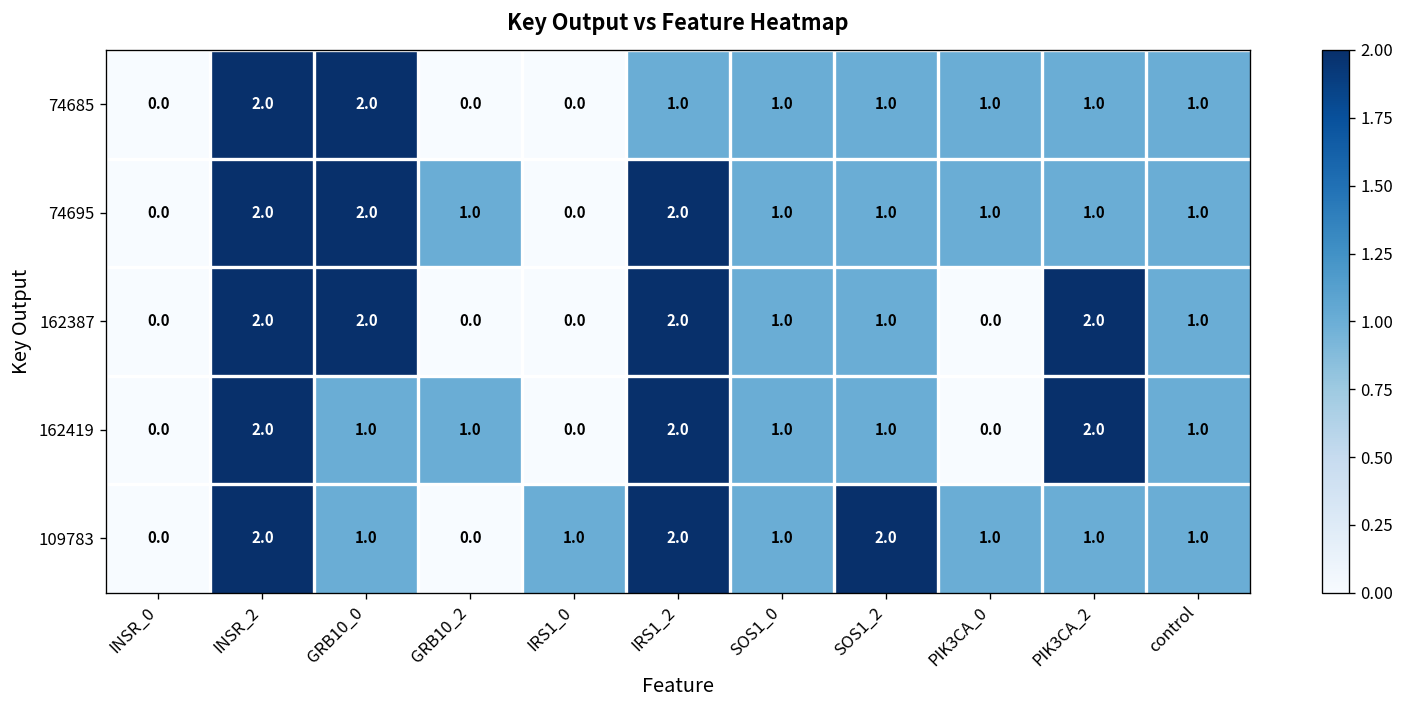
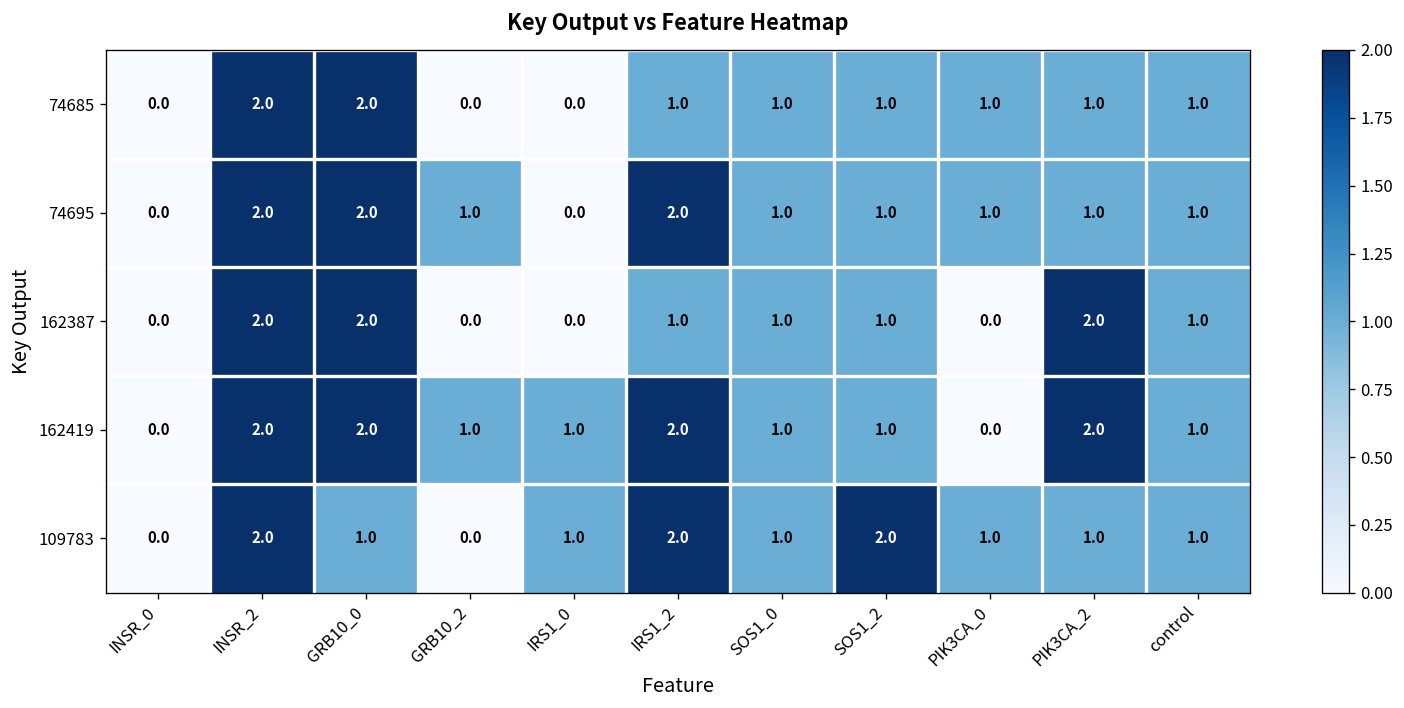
162387, IRS1_2: 2.0 -> 1.0
162419, GRB10_0: 1.0 -> 2.0
162419, IRS1_0: 0.0 -> 1.0
